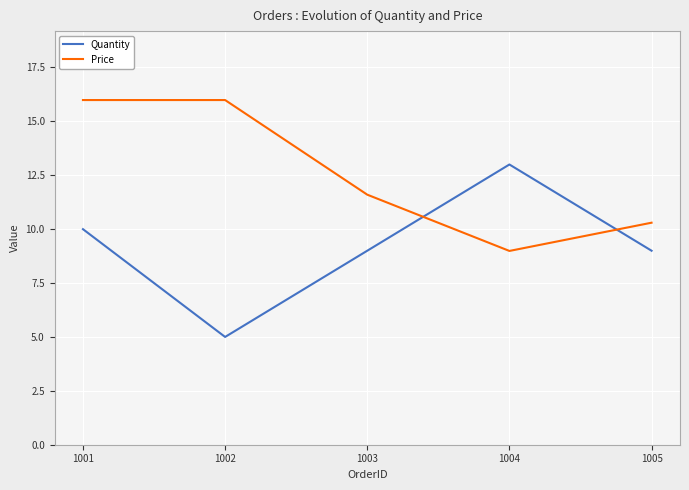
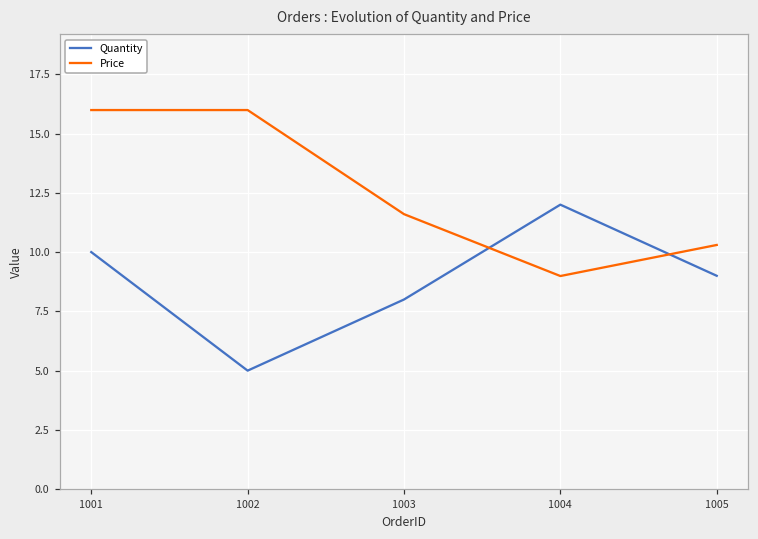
Quantity, 1003: 9 -> 8
Quantity, 1004: 13 -> 12
